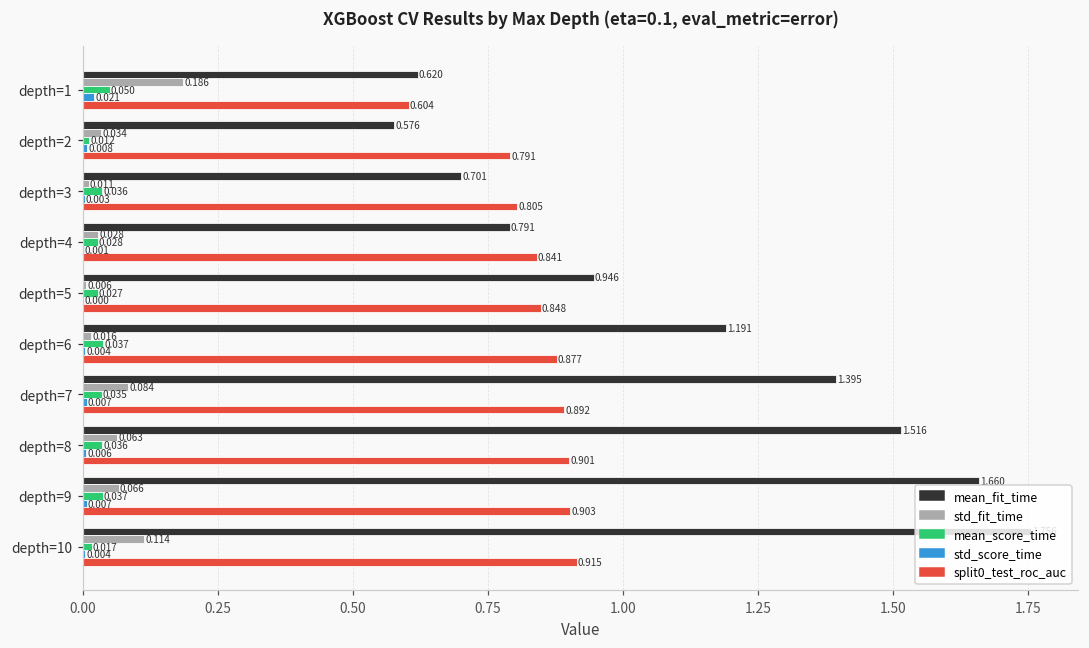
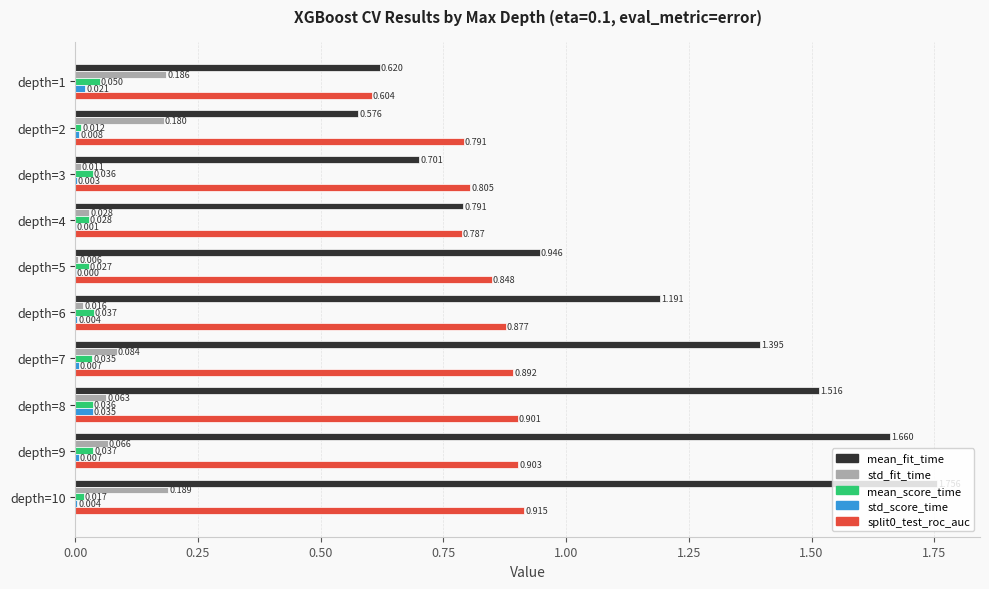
std_fit_time, depth=2: 0.034 -> 0.180
split0_test_roc_auc, depth=4: 0.841 -> 0.787
std_score_time, depth=8: 0.006 -> 0.035
std_fit_time, depth=10: 0.114 -> 0.189
